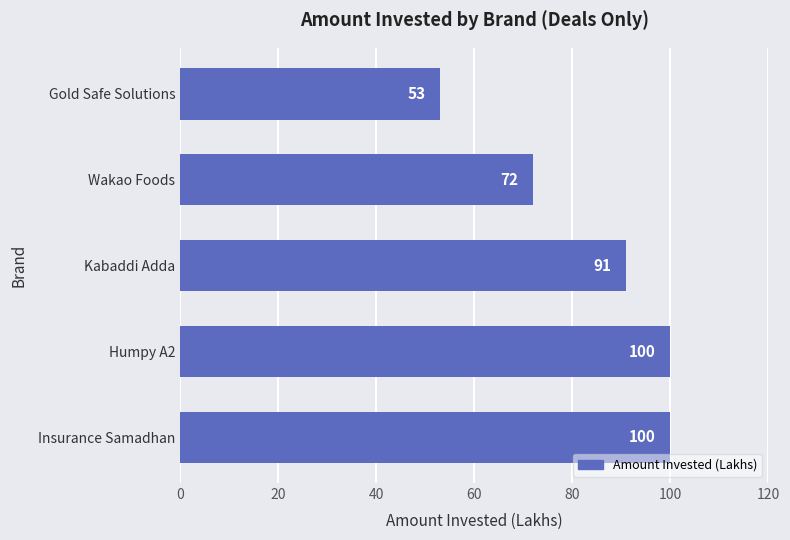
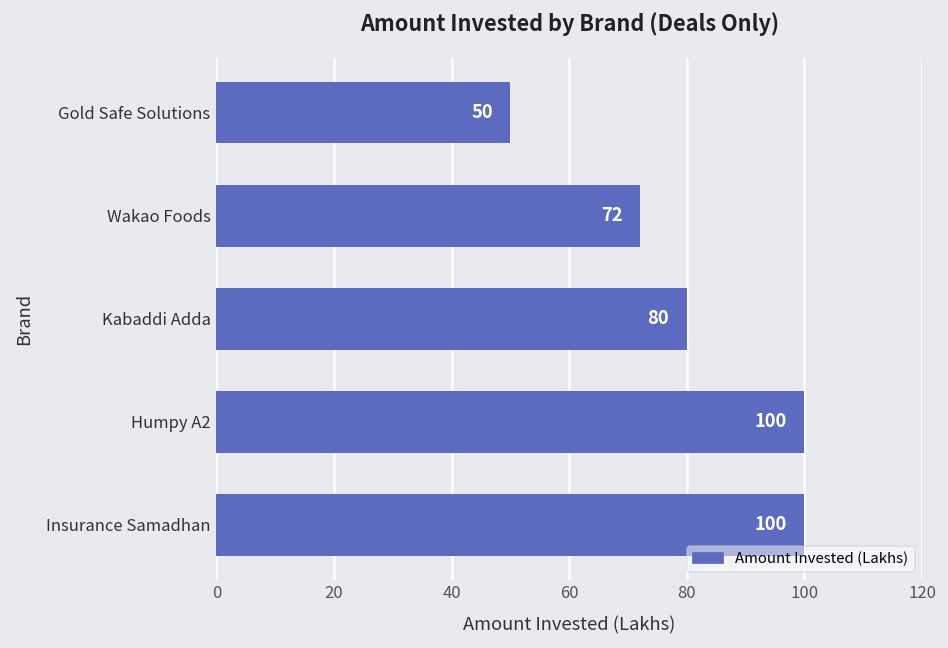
Gold Safe Solutions: 53 -> 50
Kabaddi Adda: 91 -> 80
